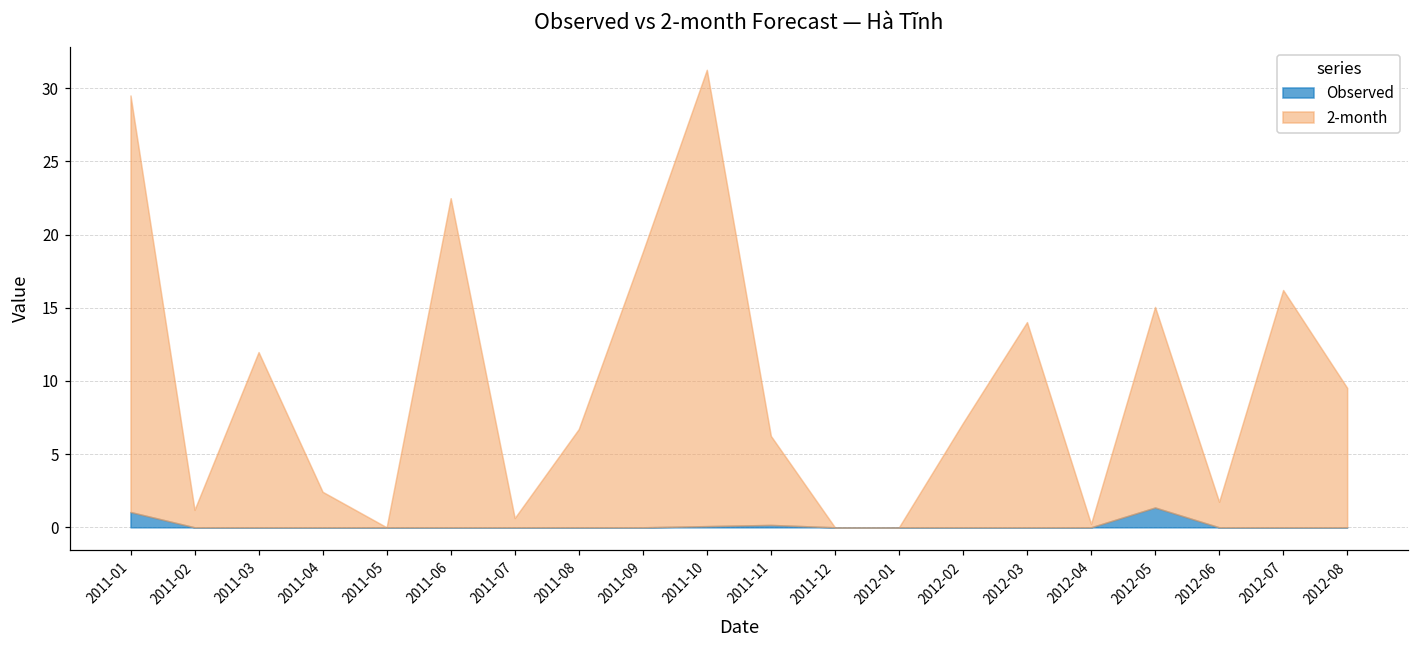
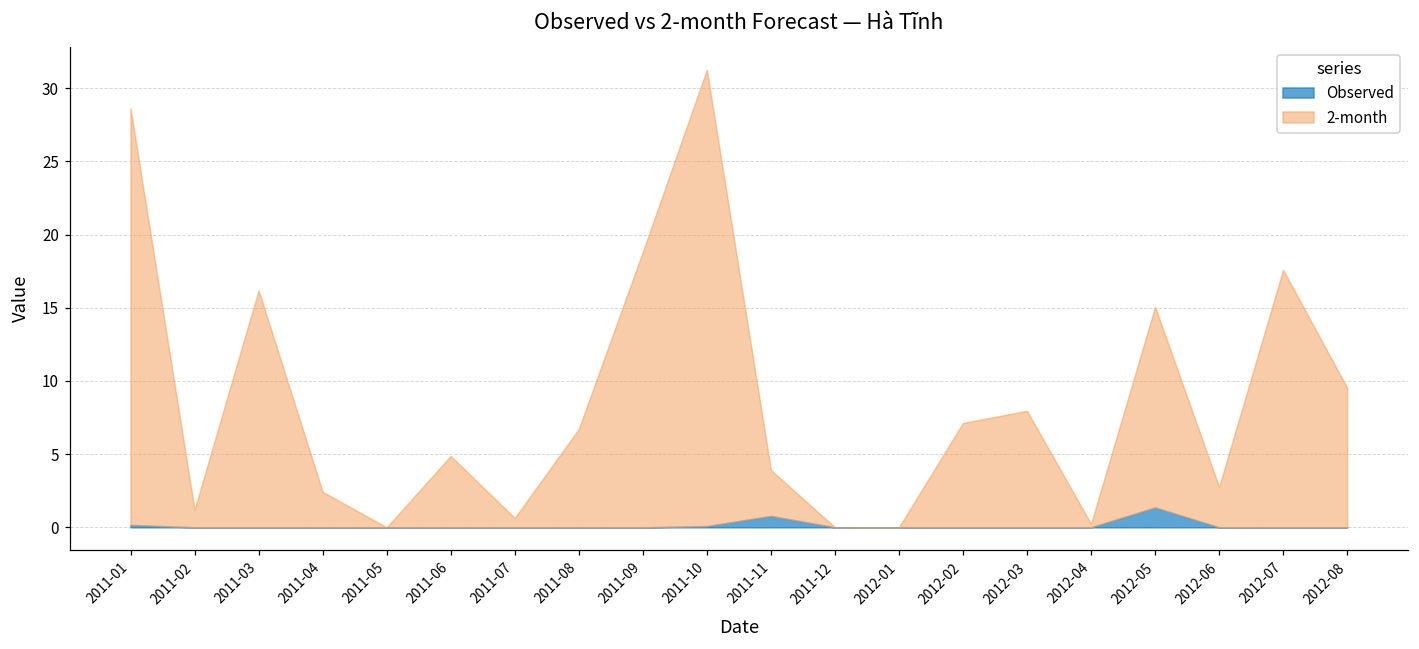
Observed, 2011-01: 1.0 -> 0.2
2-month, 2011-03: 12.0 -> 16.2
2-month, 2011-06: 22.5 -> 4.9
Observed, 2011-11: 0.2 -> 0.8
2-month, 2011-11: 6.1 -> 3.1
2-month, 2012-03: 14.0 -> 8.0
2-month, 2012-06: 1.7 -> 2.8
2-month, 2012-07: 16.2 -> 17.6
